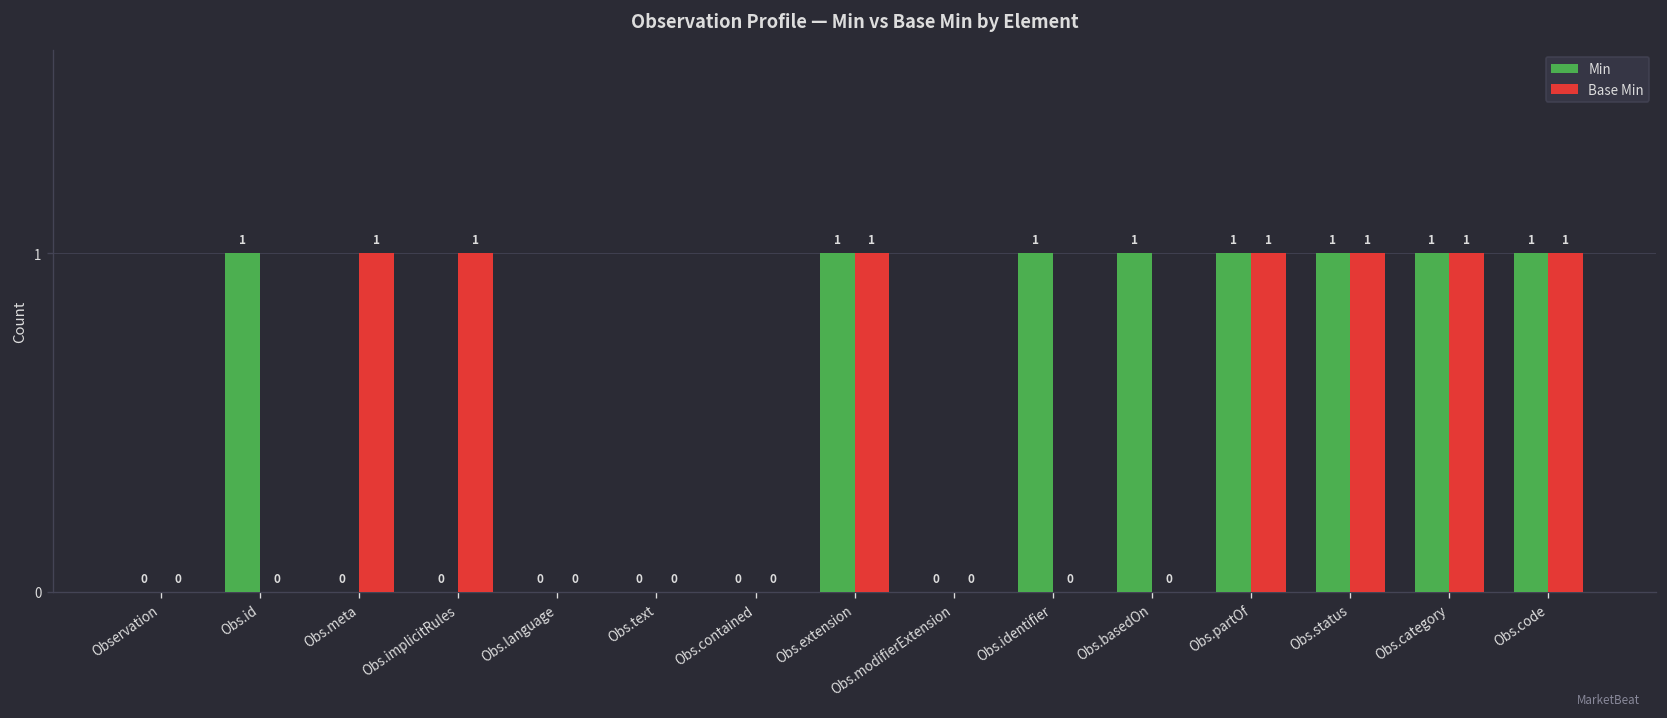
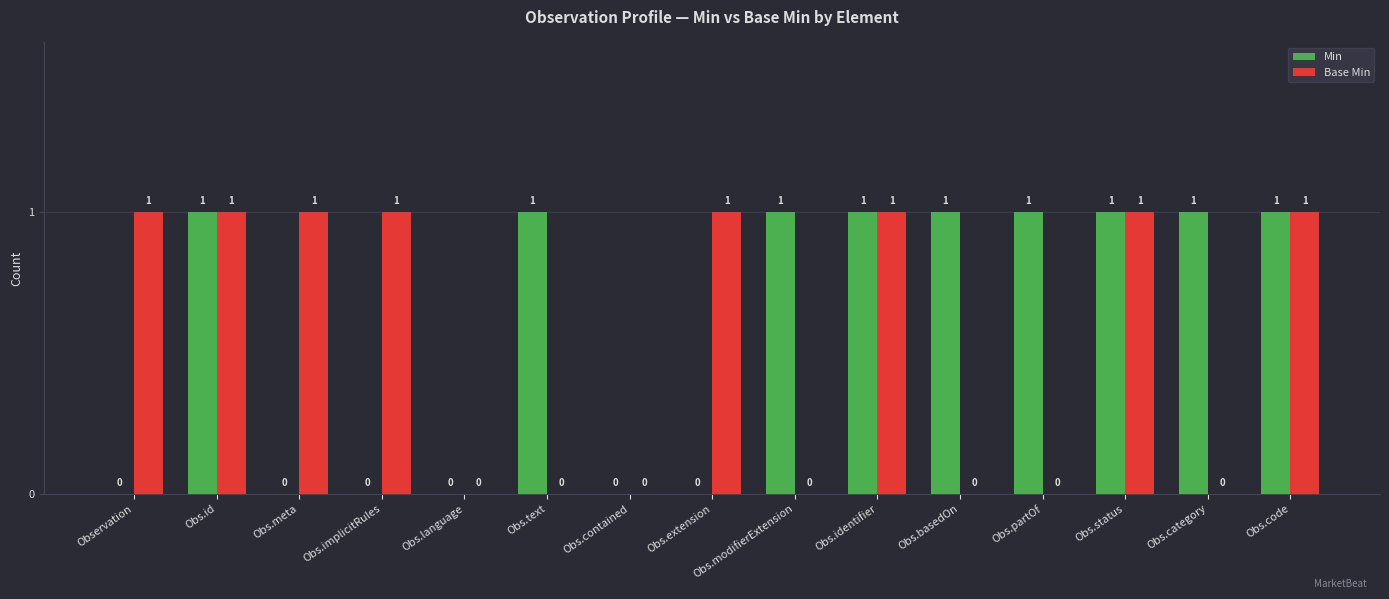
Base Min, Observation: 0 -> 1
Base Min, Obs.id: 0 -> 1
Min, Obs.text: 0 -> 1
Min, Obs.extension: 1 -> 0
Min, Obs.modifierExtension: 0 -> 1
Base Min, Obs.identifier: 0 -> 1
Base Min, Obs.partOf: 1 -> 0
Base Min, Obs.category: 1 -> 0
